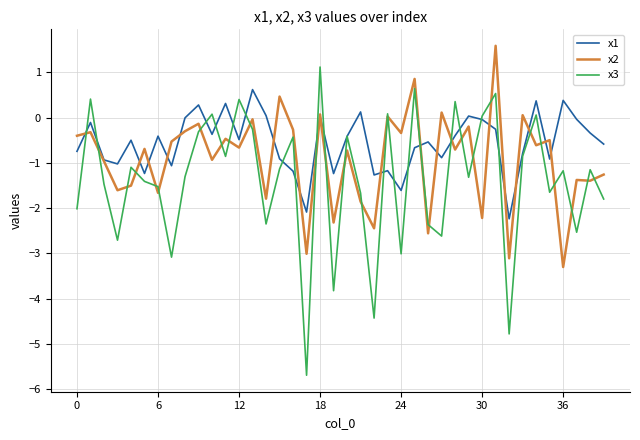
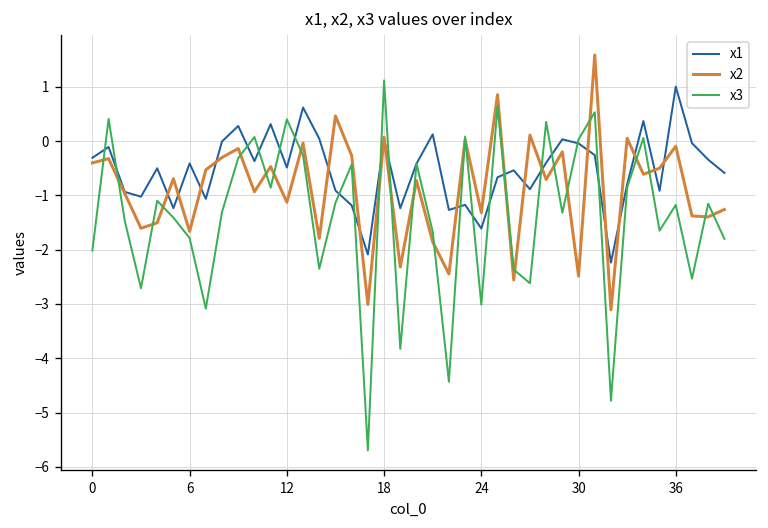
x1, 0: -0.7 -> -0.3
x3, 6: -1.5 -> -1.8
x2, 12: -0.7 -> -1.1
x2, 24: -0.3 -> -1.3
x2, 30: -2.2 -> -2.5
x1, 36: 0.4 -> 1.0
x2, 36: -3.3 -> -0.1
